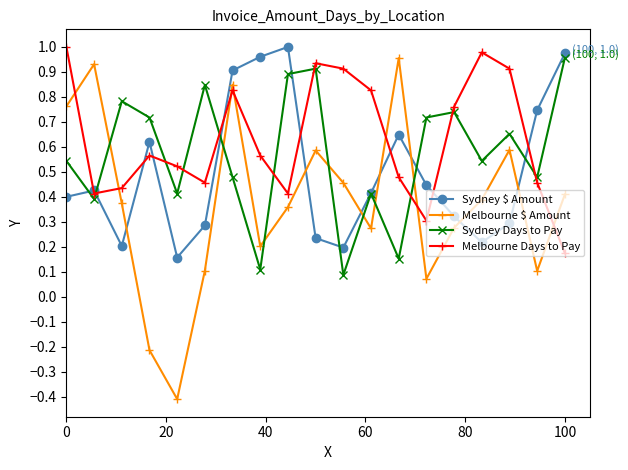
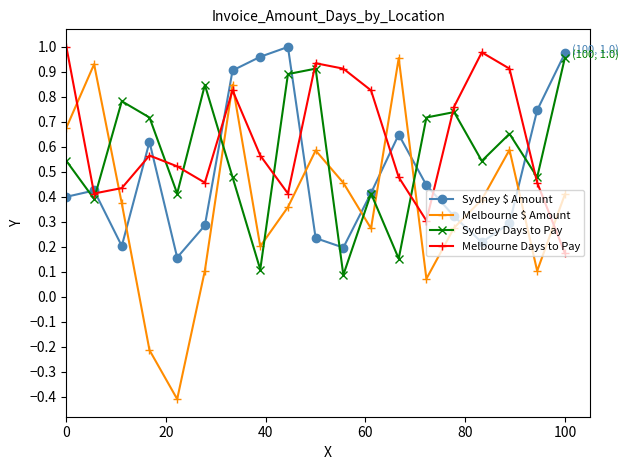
Melbourne $ Amount, 0: 0.76 -> 0.68
